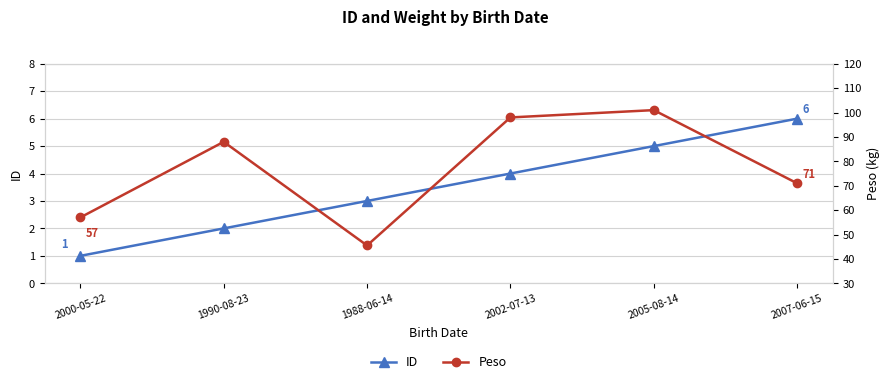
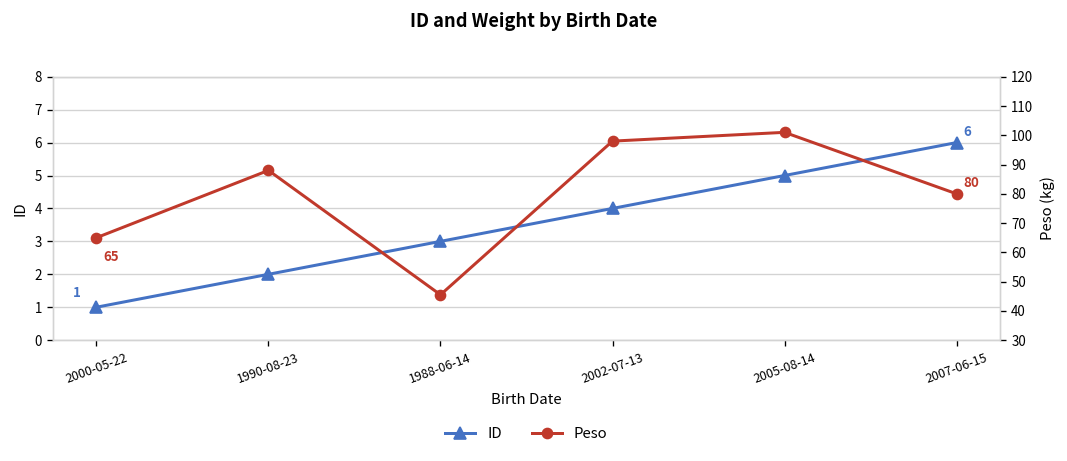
Peso, 2000-05-22: 57 -> 65
Peso, 2007-06-15: 71 -> 80
